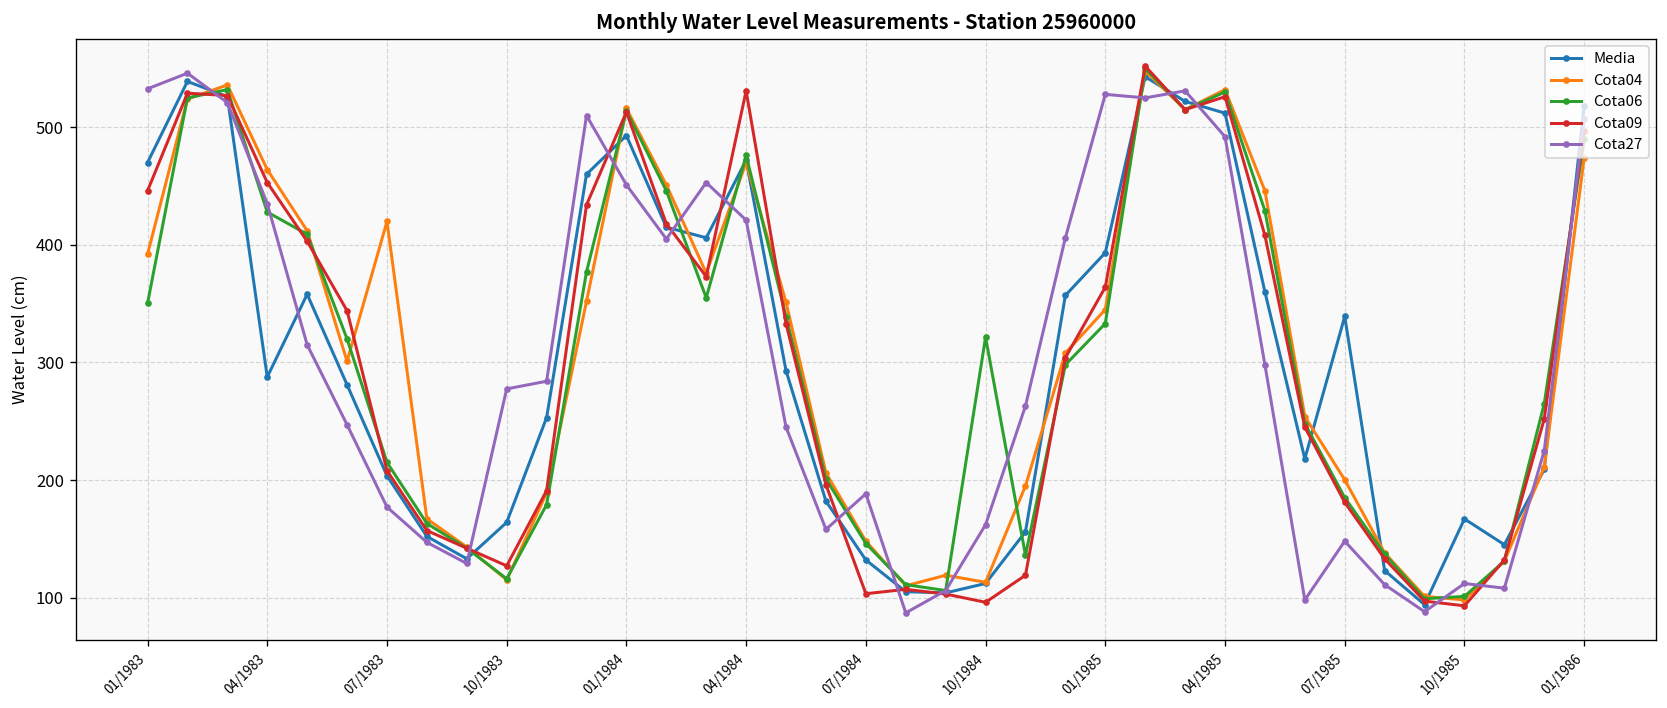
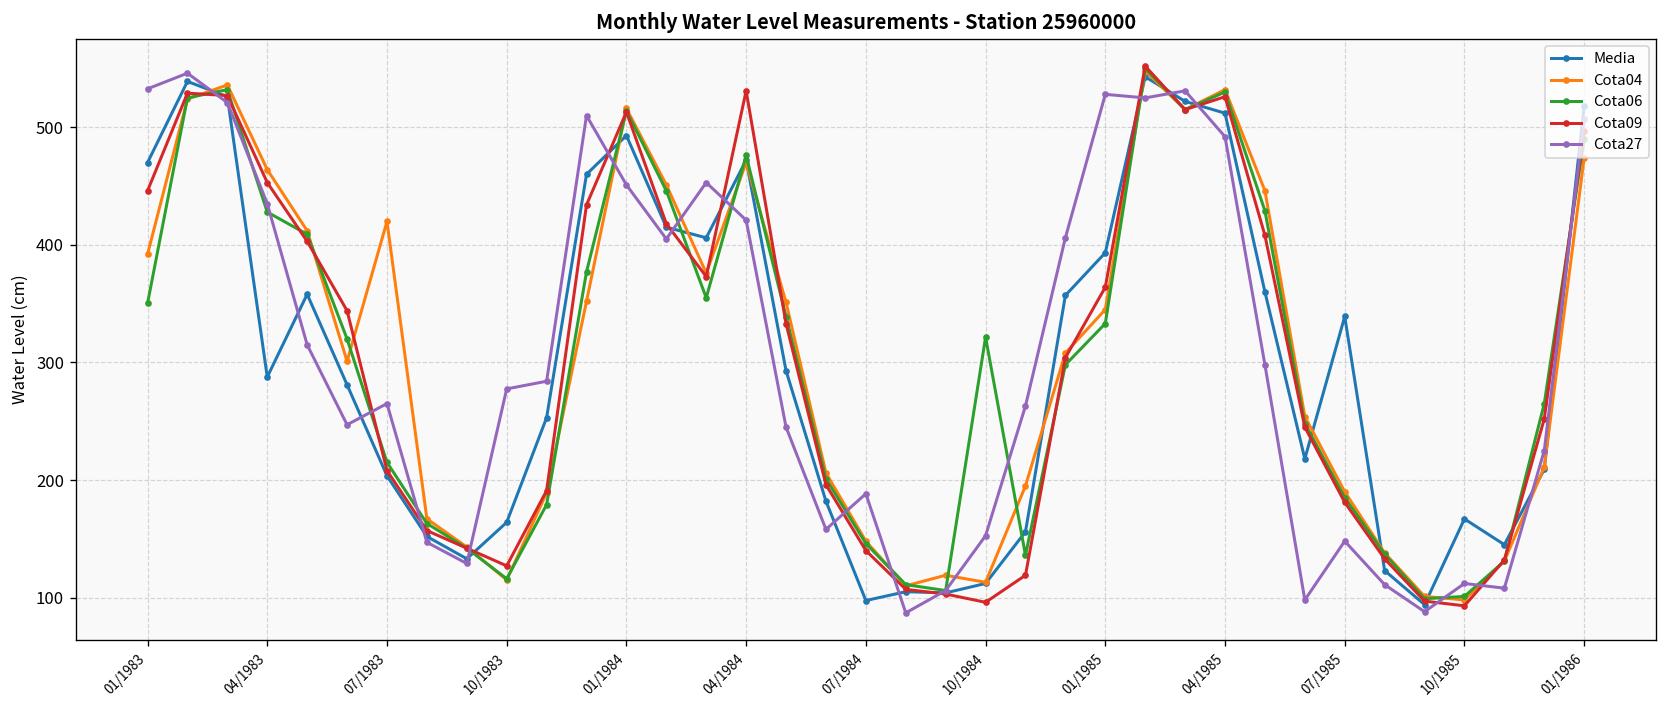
Cota27, 07/1983: 180 -> 270
Media, 07/1984: 130 -> 100
Cota09, 07/1984: 100 -> 140
Cota27, 10/1984: 160 -> 150
Cota04, 07/1985: 200 -> 190
